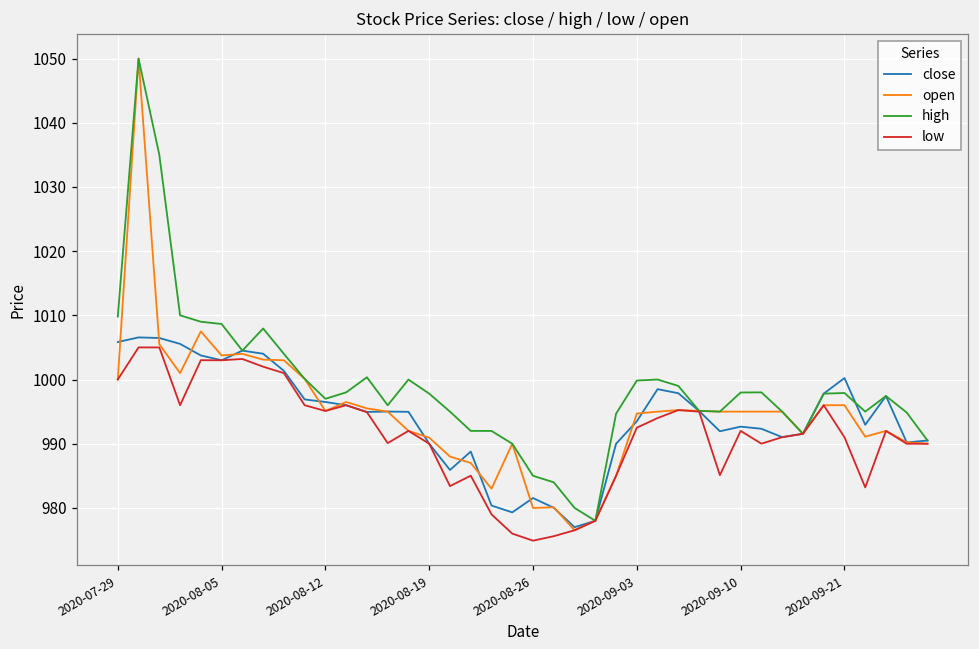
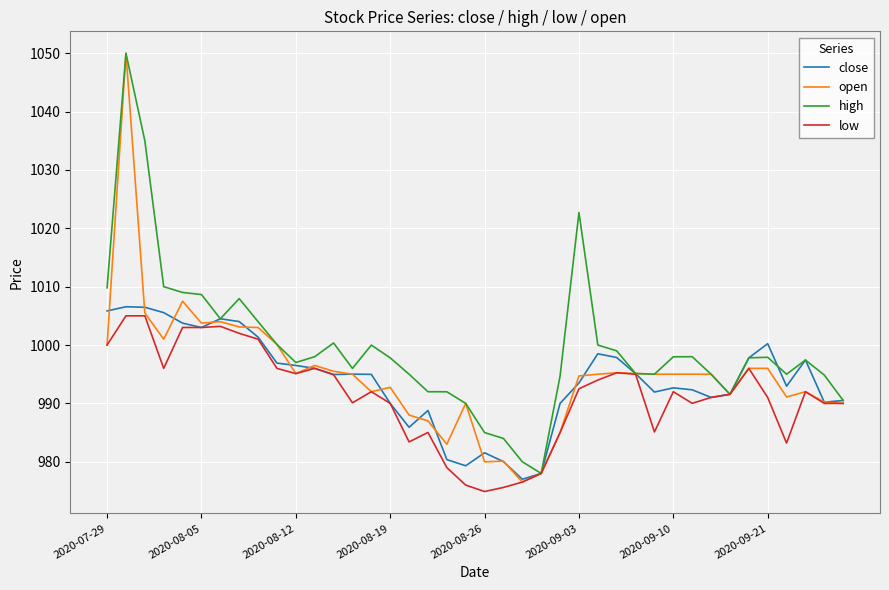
open, 2020-08-19: 991 -> 993
high, 2020-09-03: 1000 -> 1023
